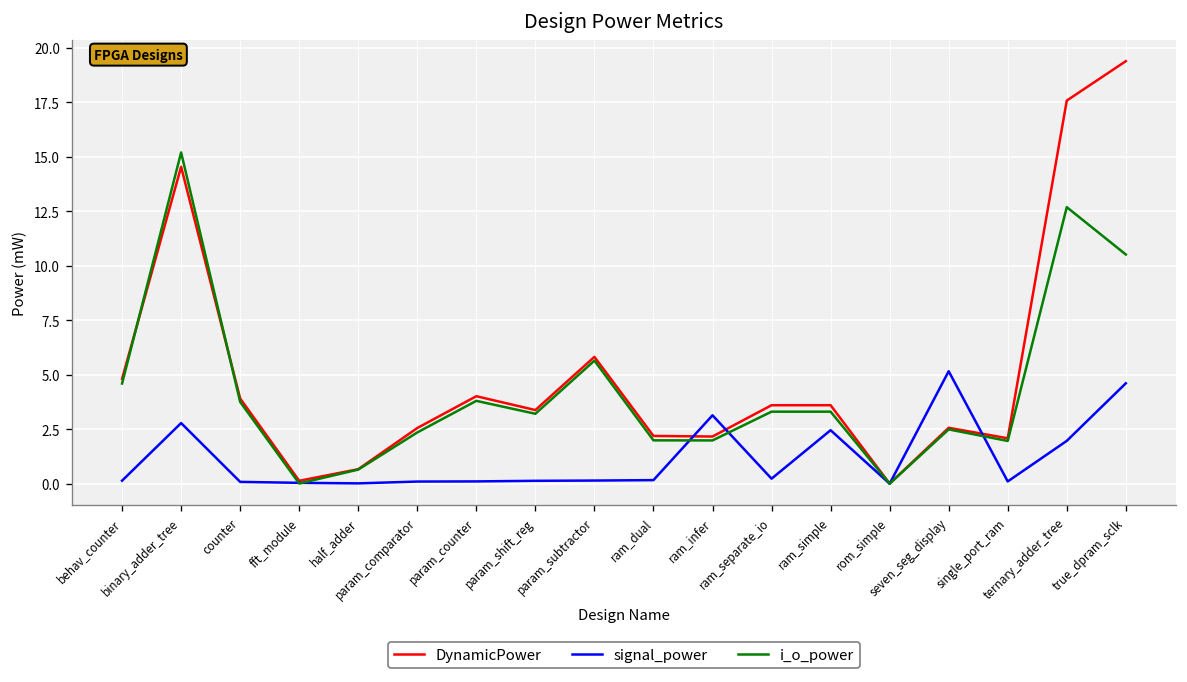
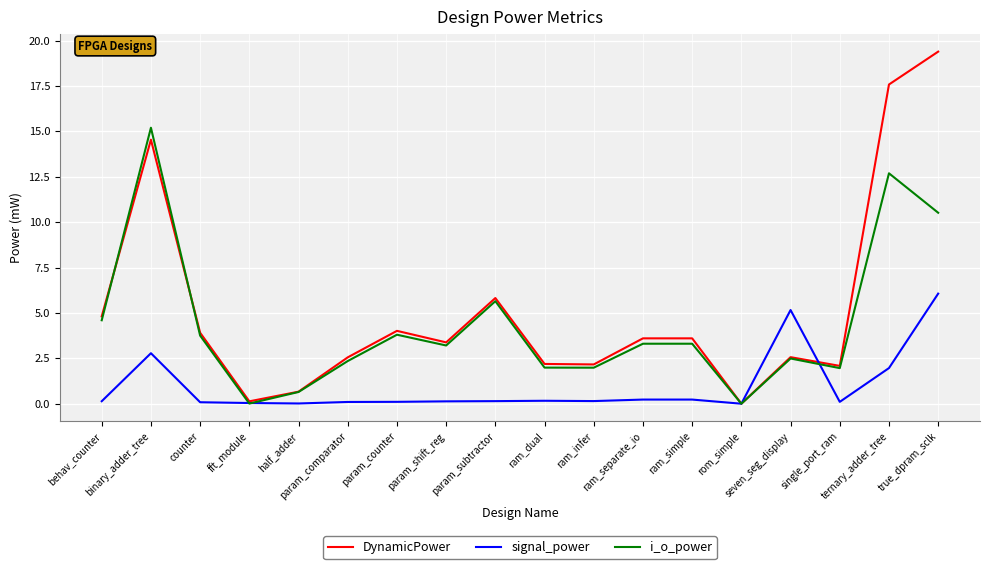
signal_power, ram_infer: 3.1 -> 0.1
signal_power, ram_simple: 2.5 -> 0.2
signal_power, true_dpram_sclk: 4.6 -> 6.1
